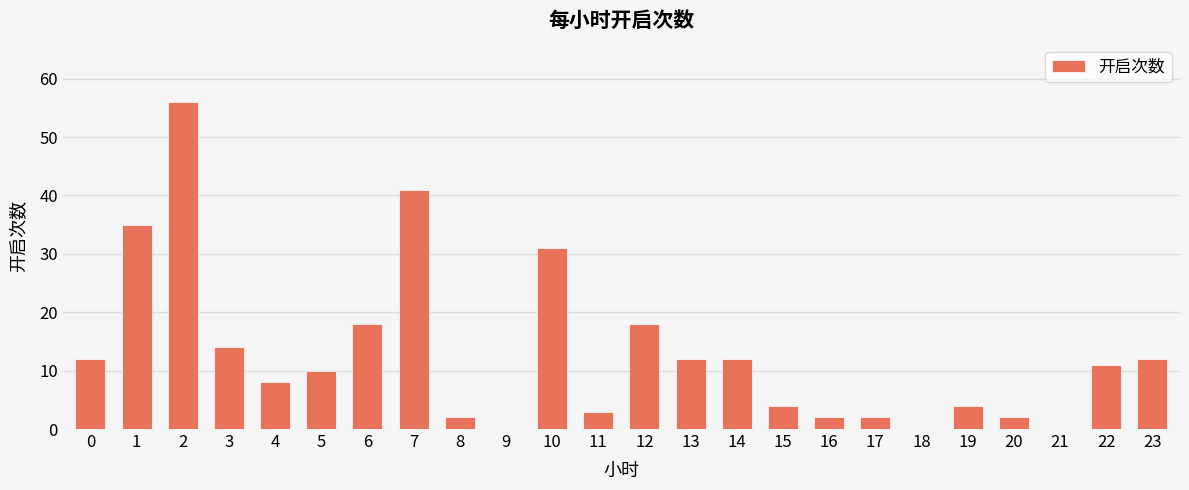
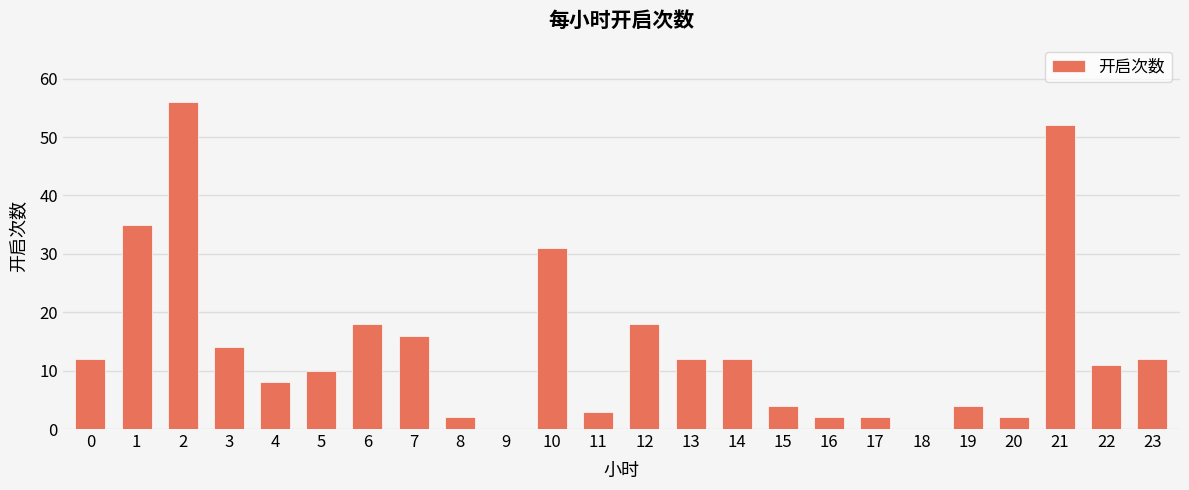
7: 41 -> 16
21: 0 -> 52
